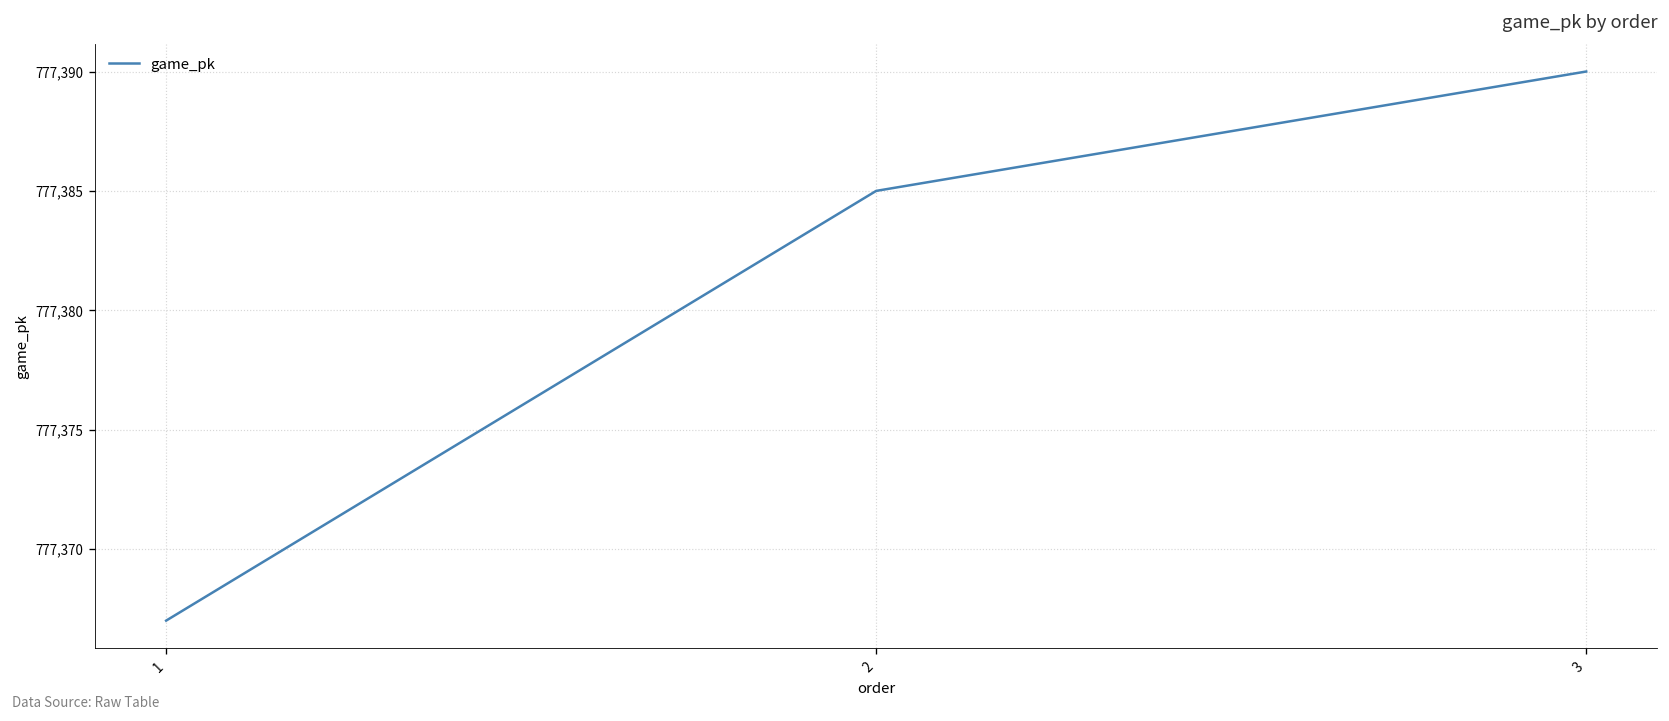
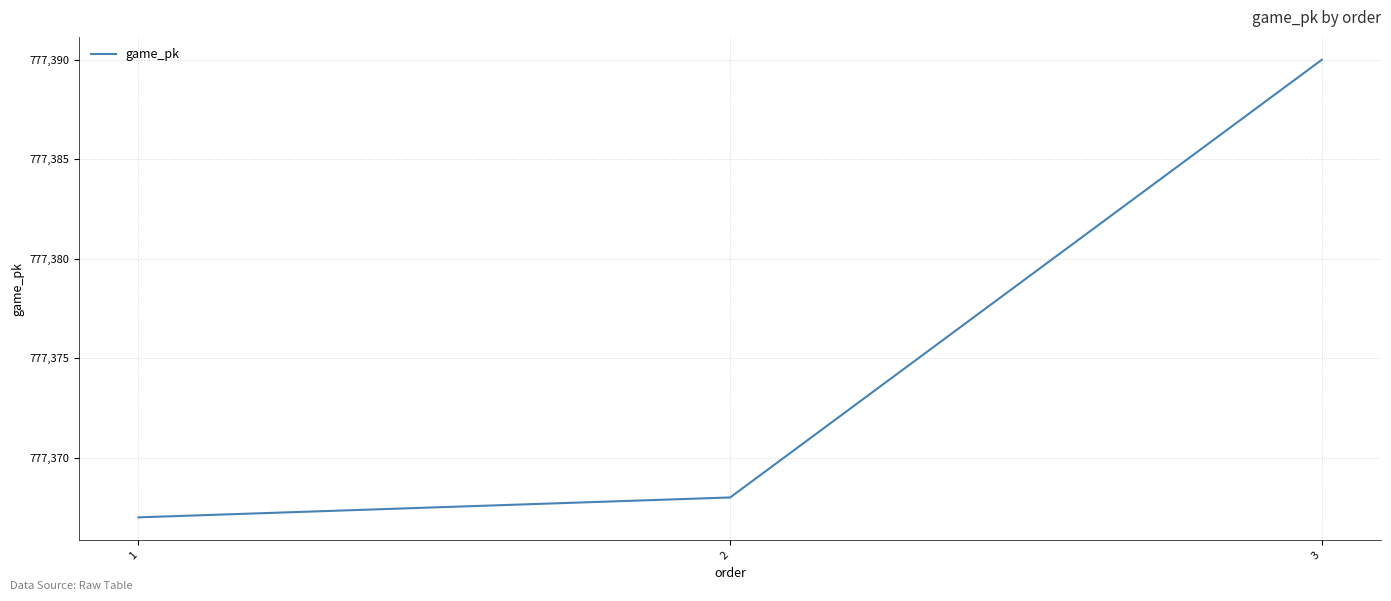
2: 777,385 -> 777,368
